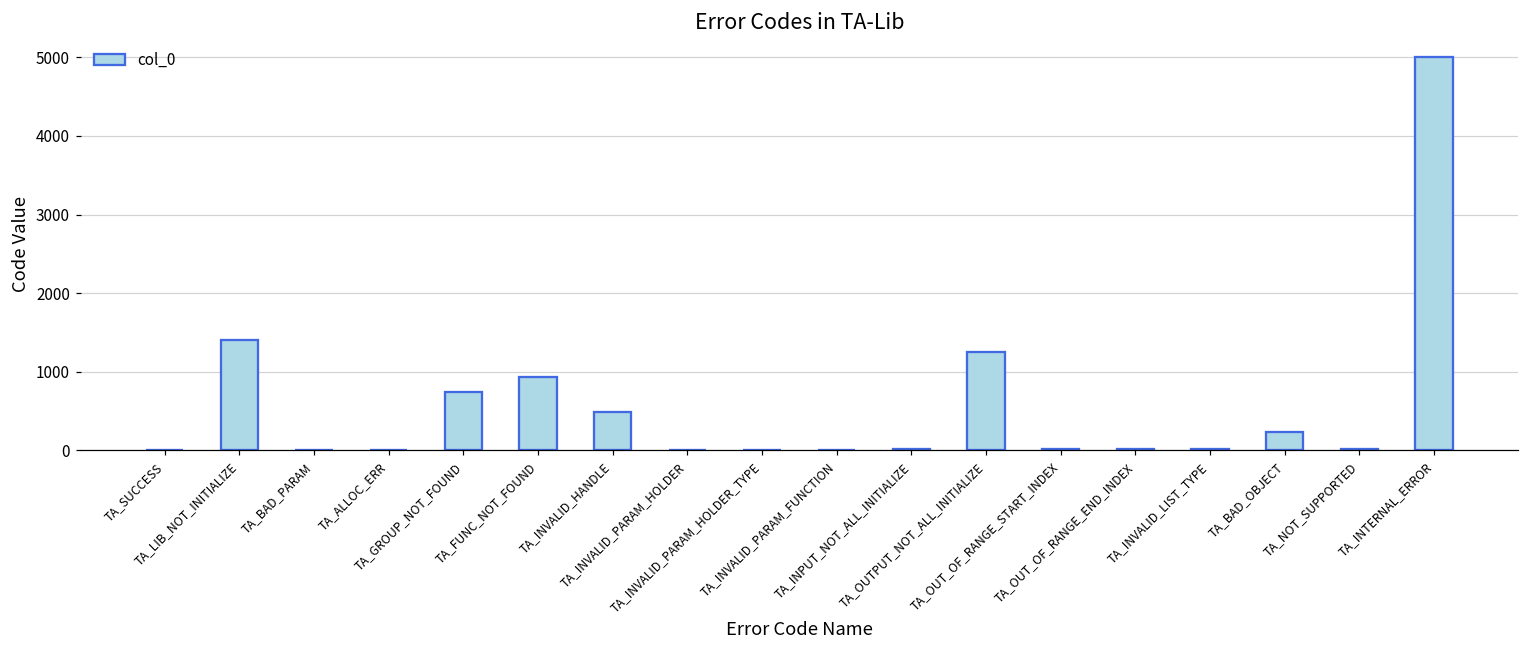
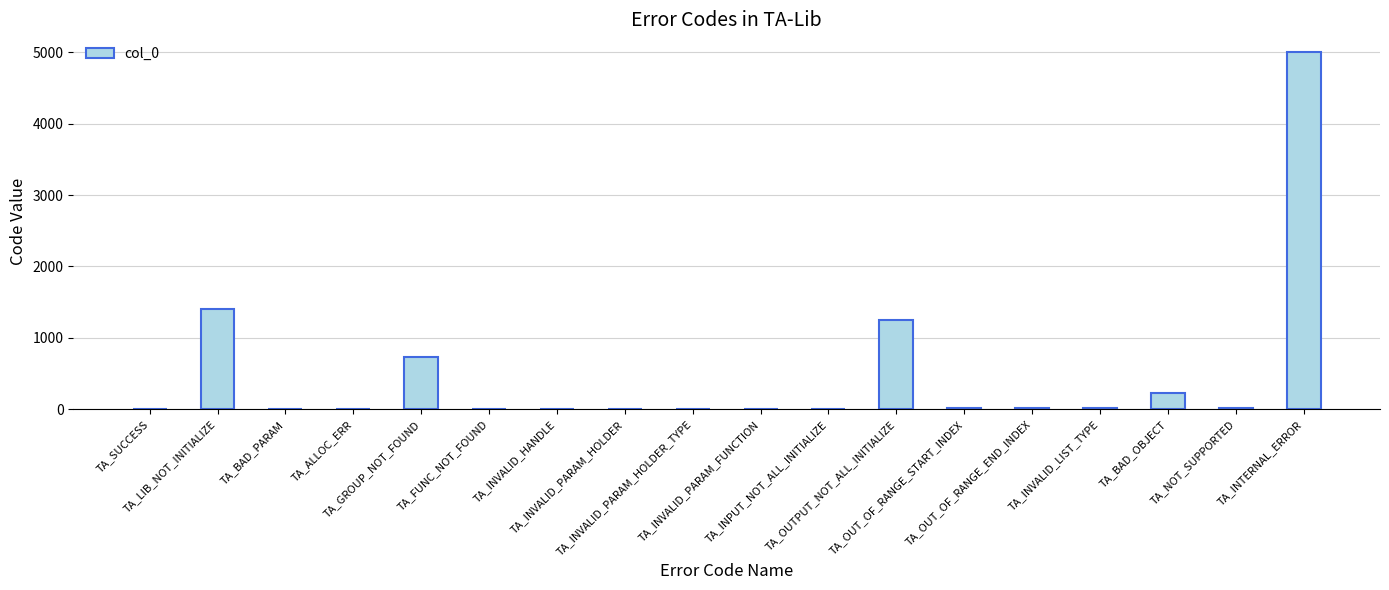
TA_FUNC_NOT_FOUND: 900 -> 0
TA_INVALID_HANDLE: 500 -> 0
